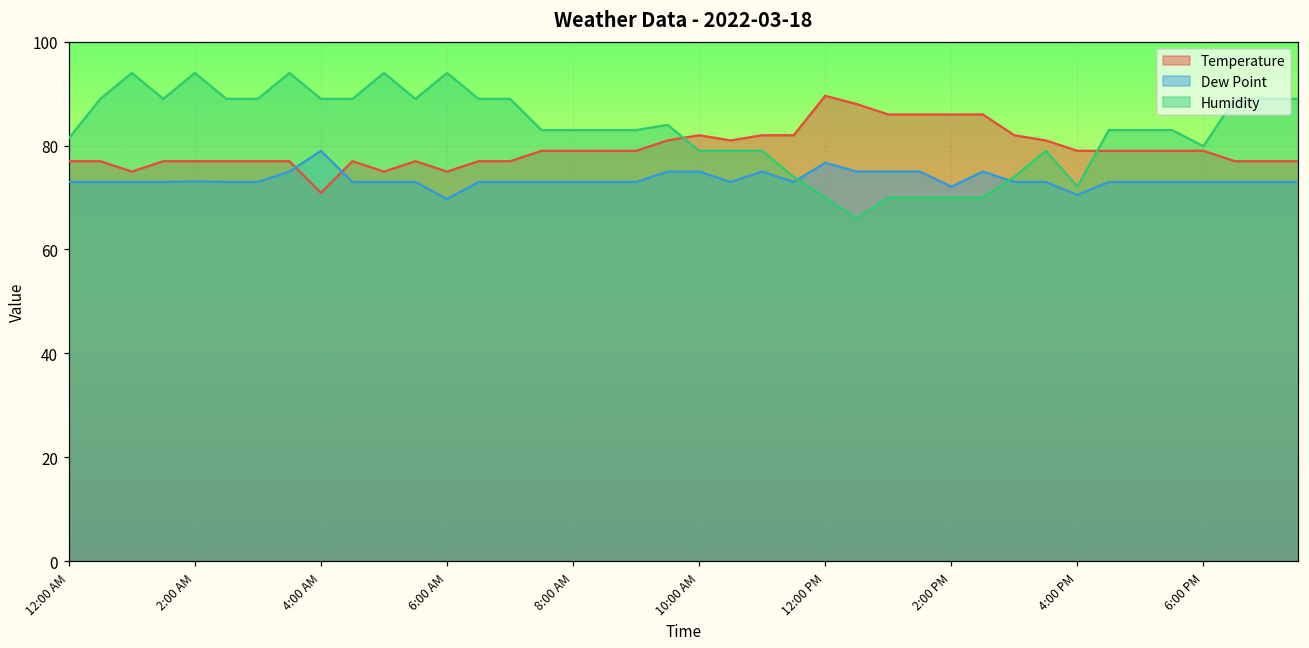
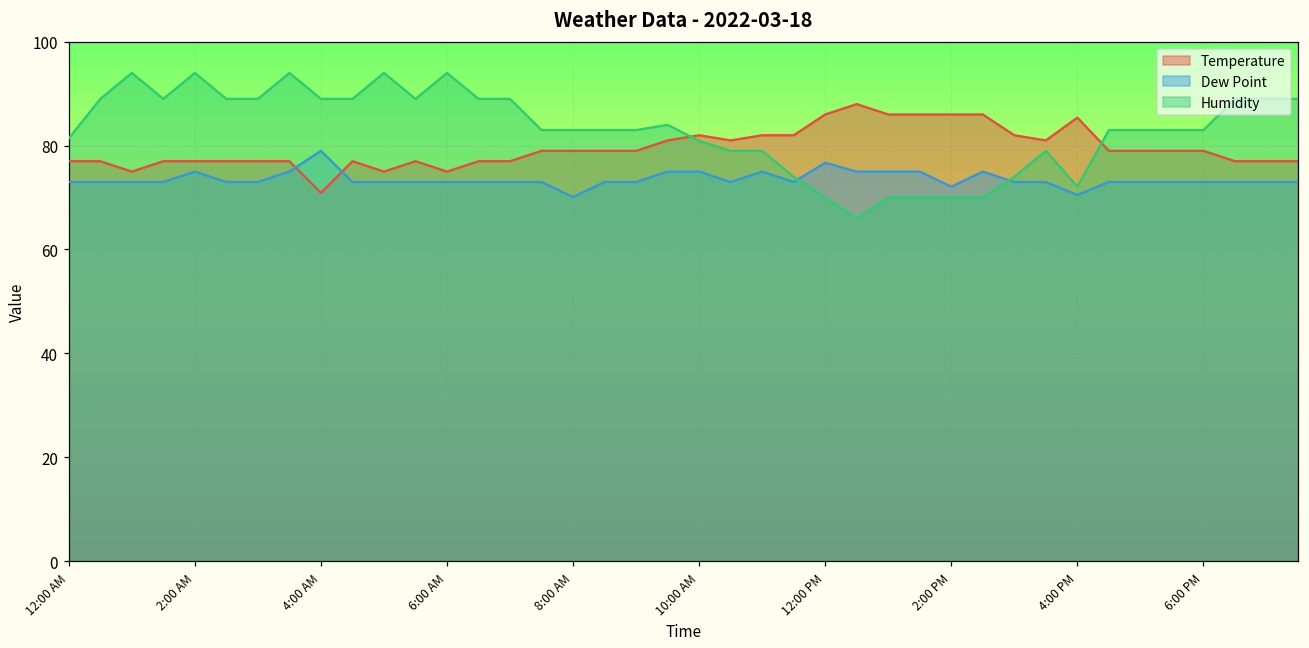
Dew Point, 2:00 AM: 73 -> 75
Dew Point, 6:00 AM: 70 -> 73
Dew Point, 8:00 AM: 73 -> 70
Humidity, 10:00 AM: 79 -> 81
Temperature, 12:00 PM: 90 -> 86
Temperature, 4:00 PM: 79 -> 85
Humidity, 6:00 PM: 80 -> 83
